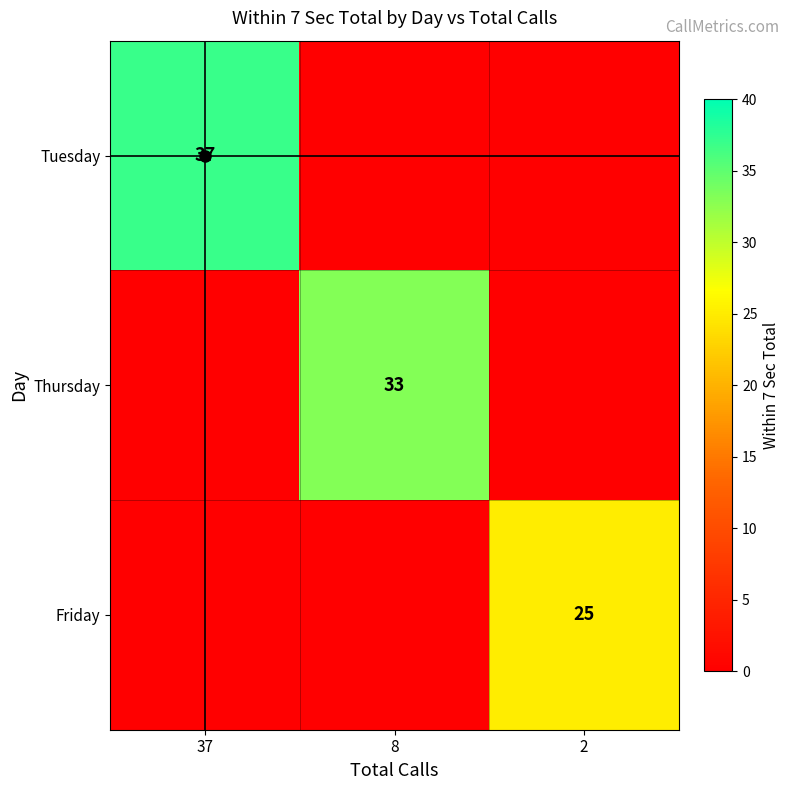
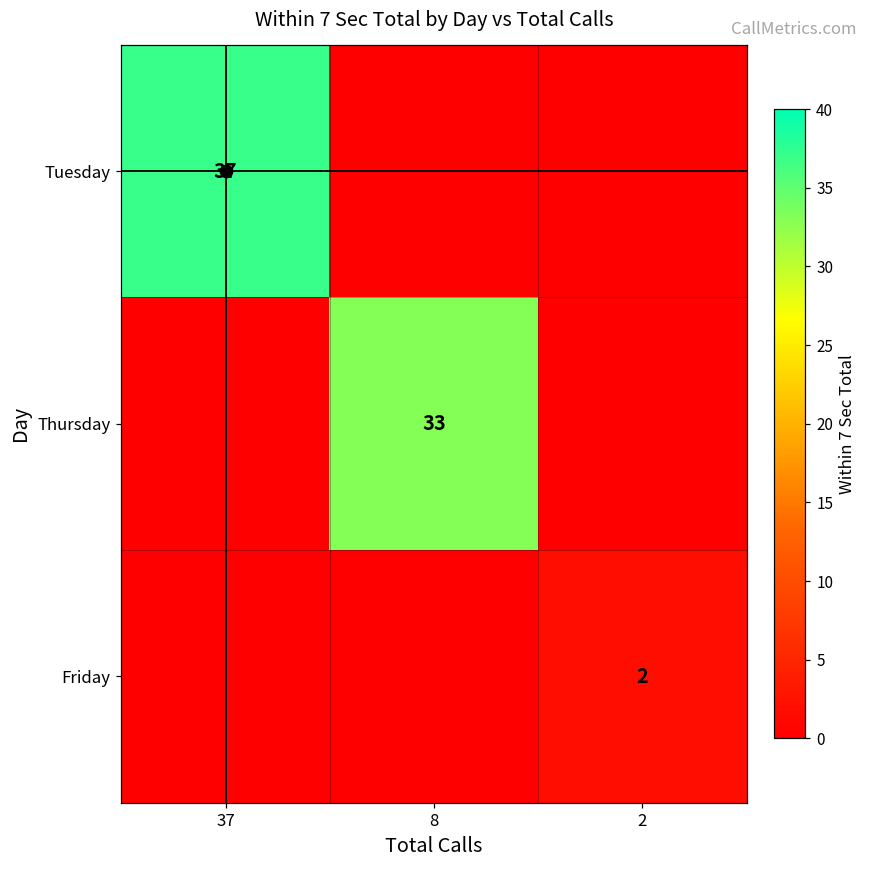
Friday, 2: 25 -> 2
